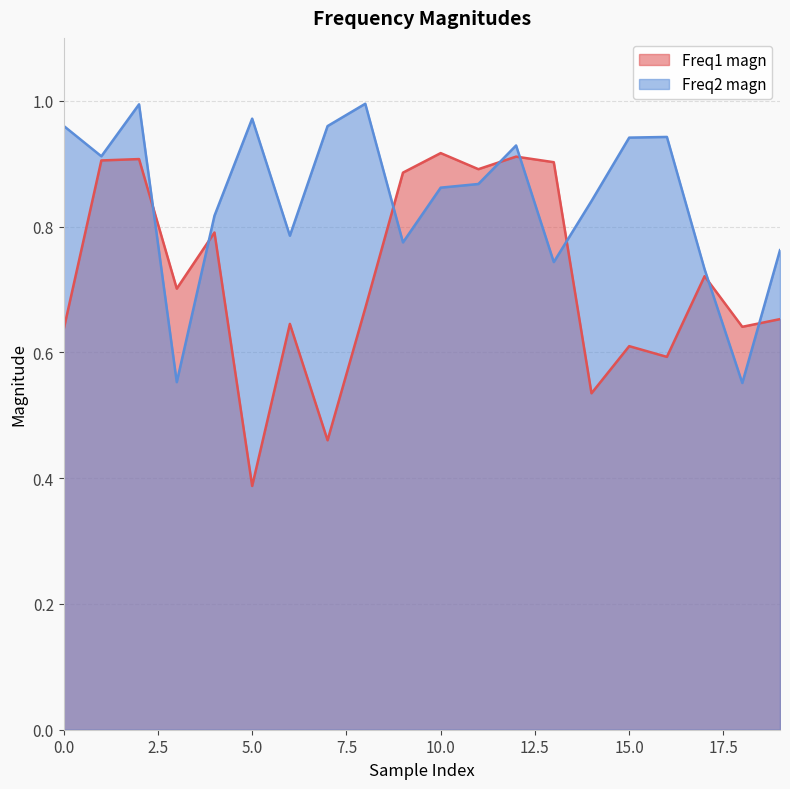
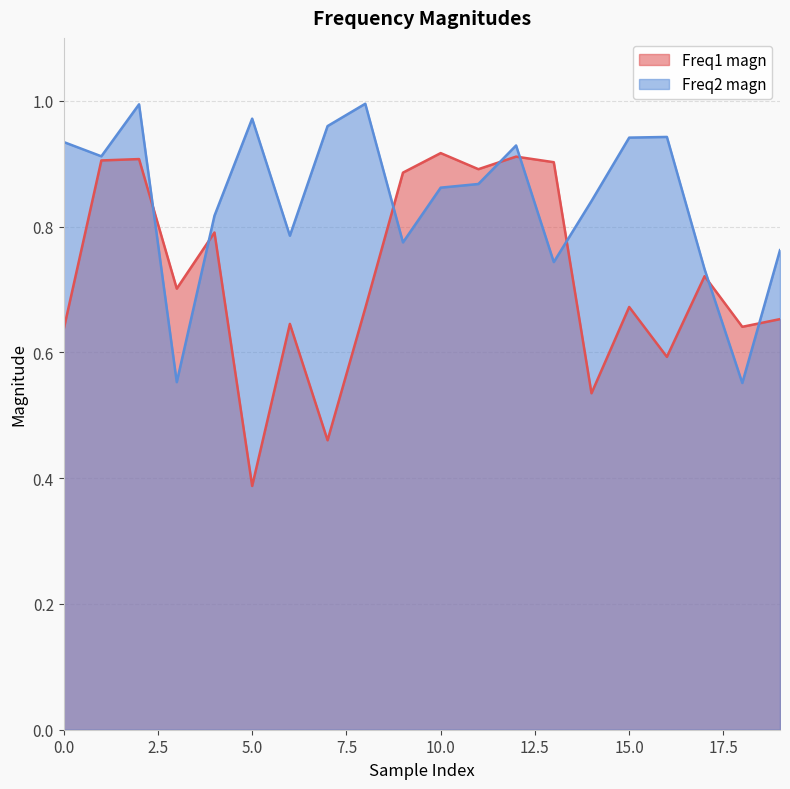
Freq2 magn, 0.0: 0.96 -> 0.93
Freq1 magn, 15.0: 0.61 -> 0.67
